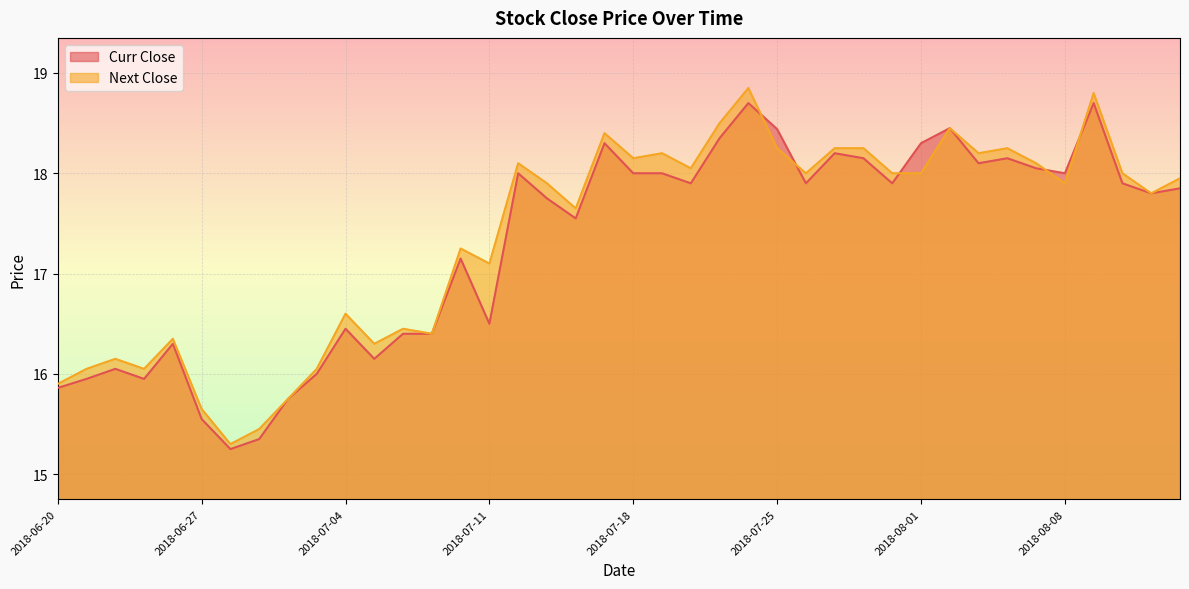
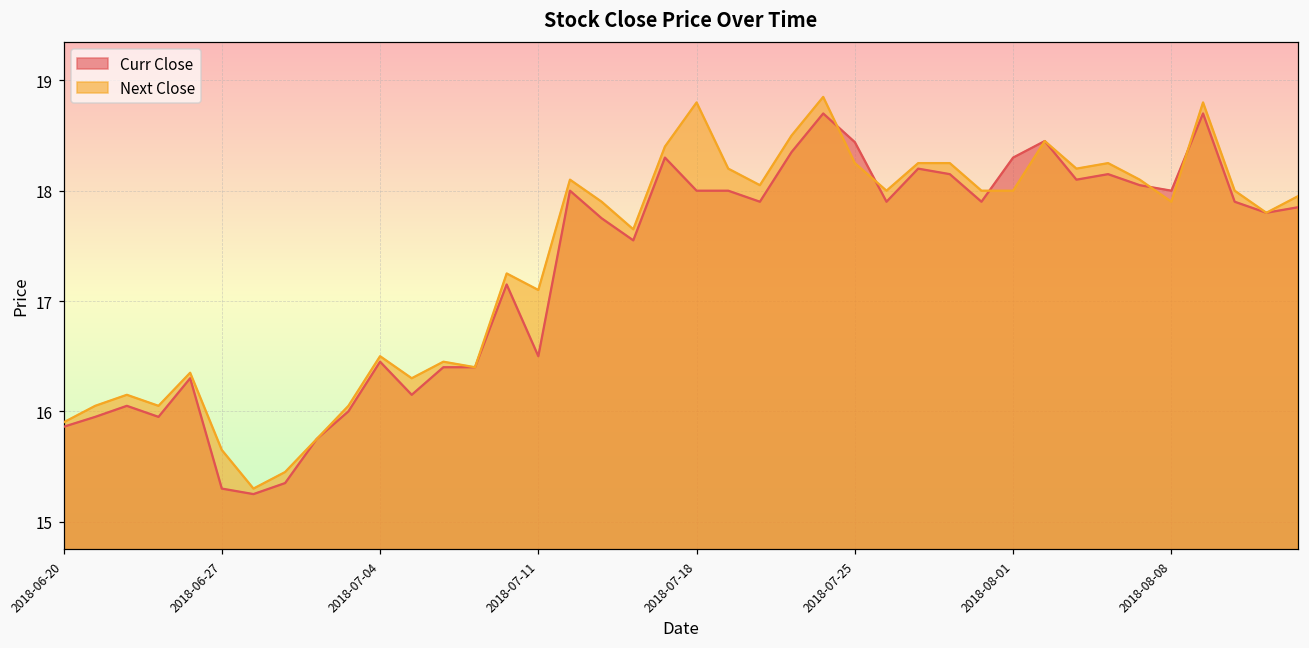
Curr Close, 2018-06-27: 15.55 -> 15.30
Next Close, 2018-07-04: 16.6 -> 16.5
Next Close, 2018-07-18: 18.15 -> 18.80
